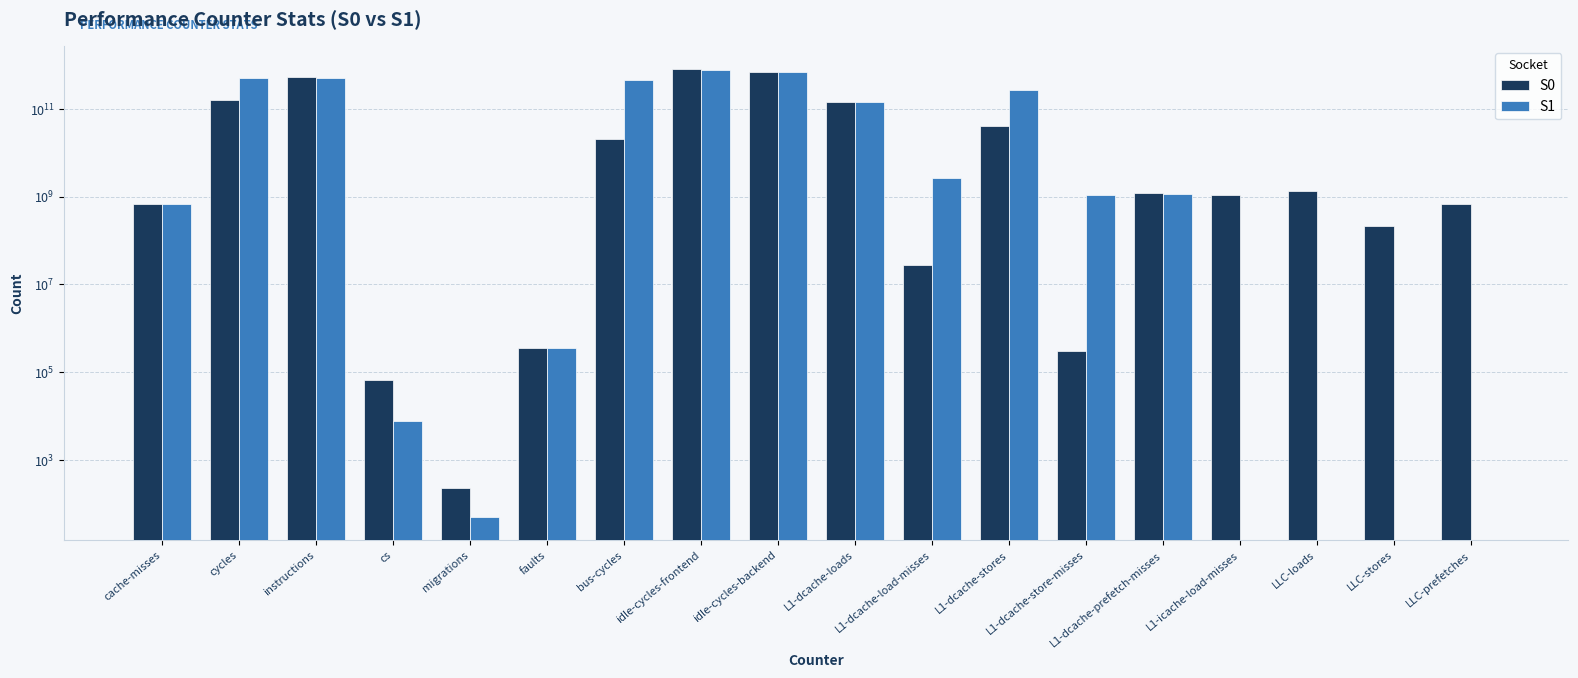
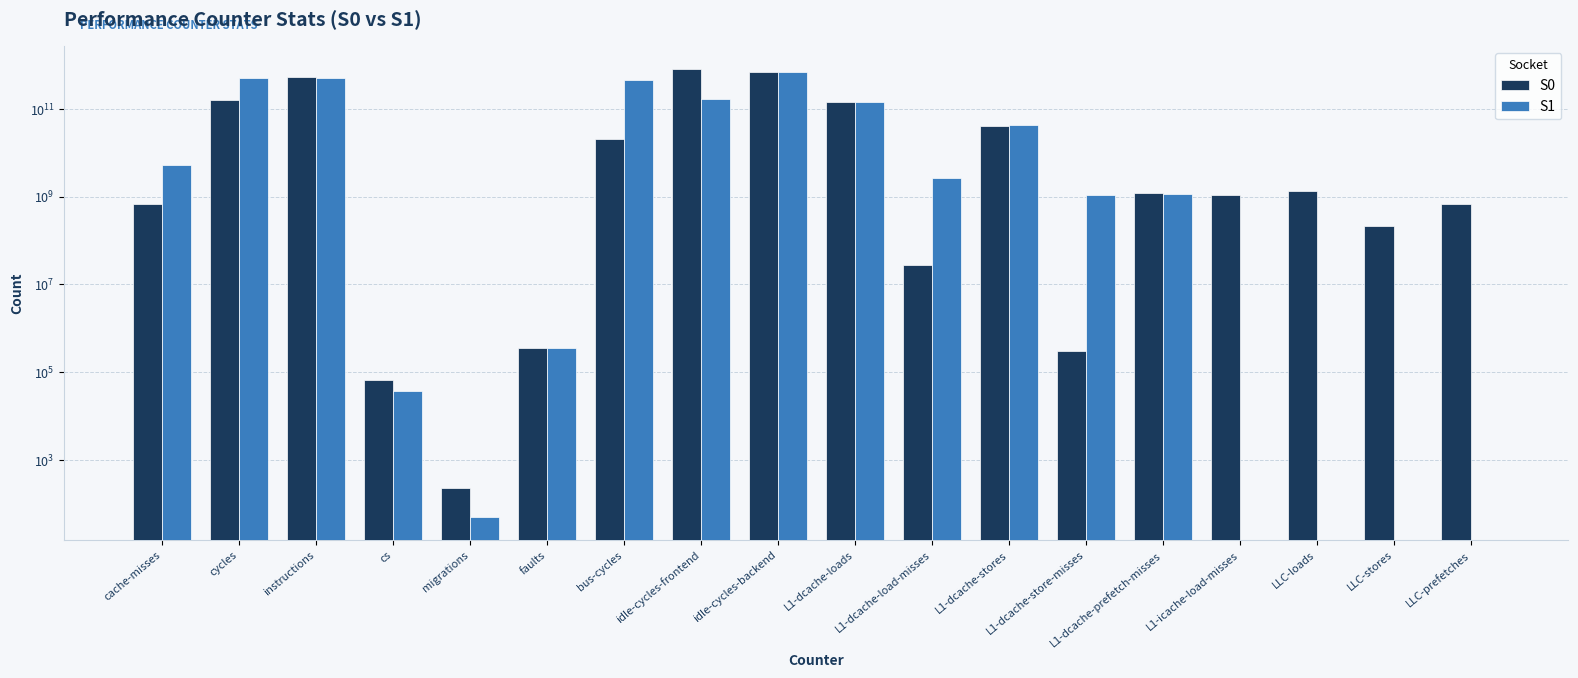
S1, cache-misses: 700000000 -> 5000000000
S1, cs: 8000 -> 40000
S1, idle-cycles-frontend: 800000000000 -> 170000000000
S1, L1-dcache-stores: 300000000000 -> 40000000000
